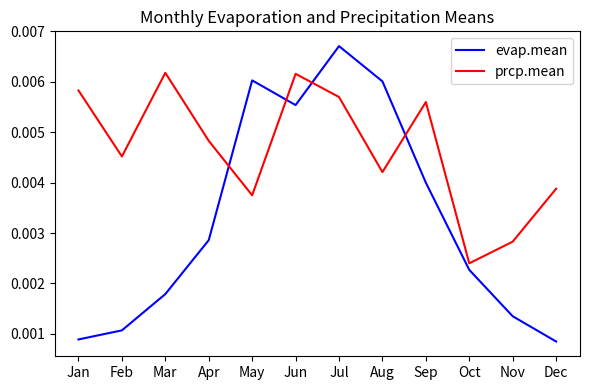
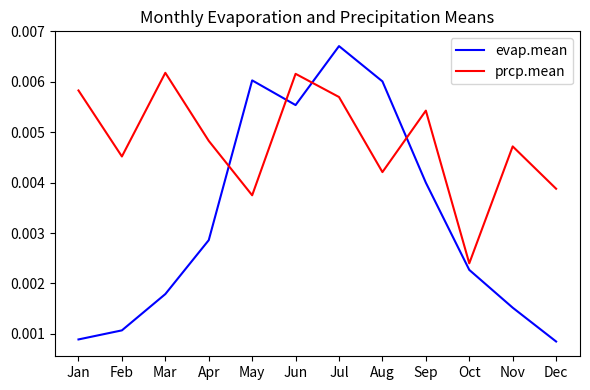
prcp.mean, Sep: 0.0056 -> 0.0054
evap.mean, Nov: 0.0014 -> 0.0015
prcp.mean, Nov: 0.0028 -> 0.0047
